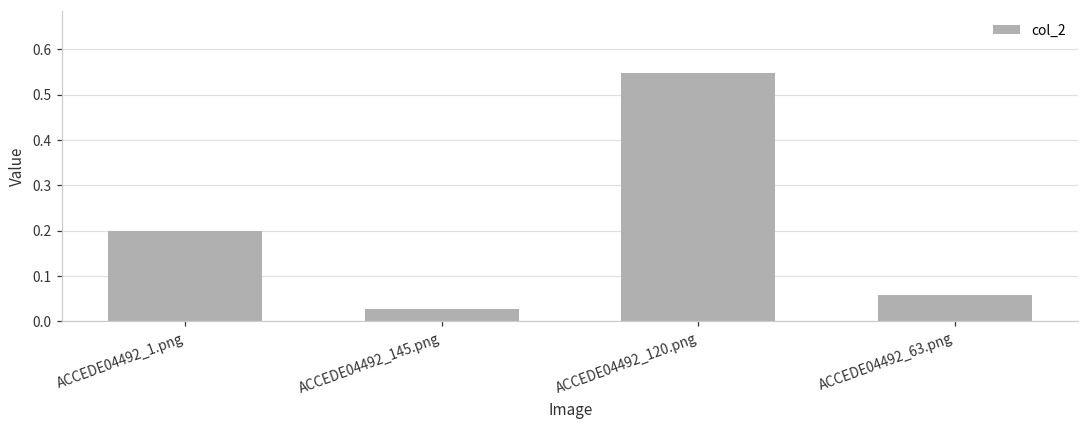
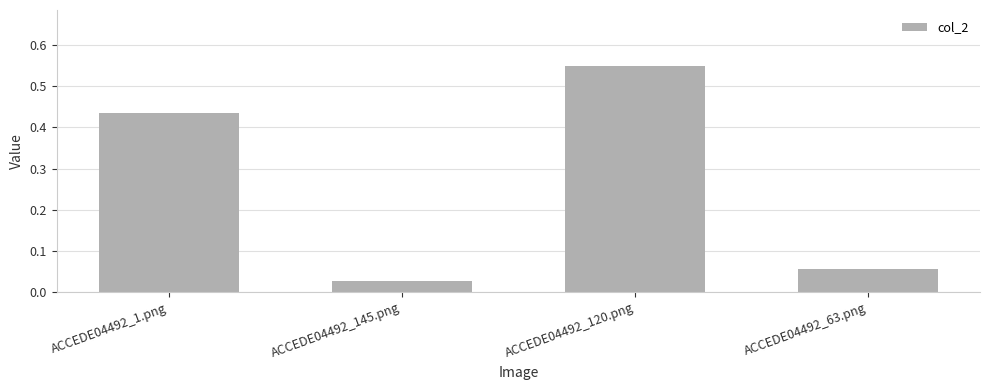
ACCEDE04492_1.png: 0.20 -> 0.44
